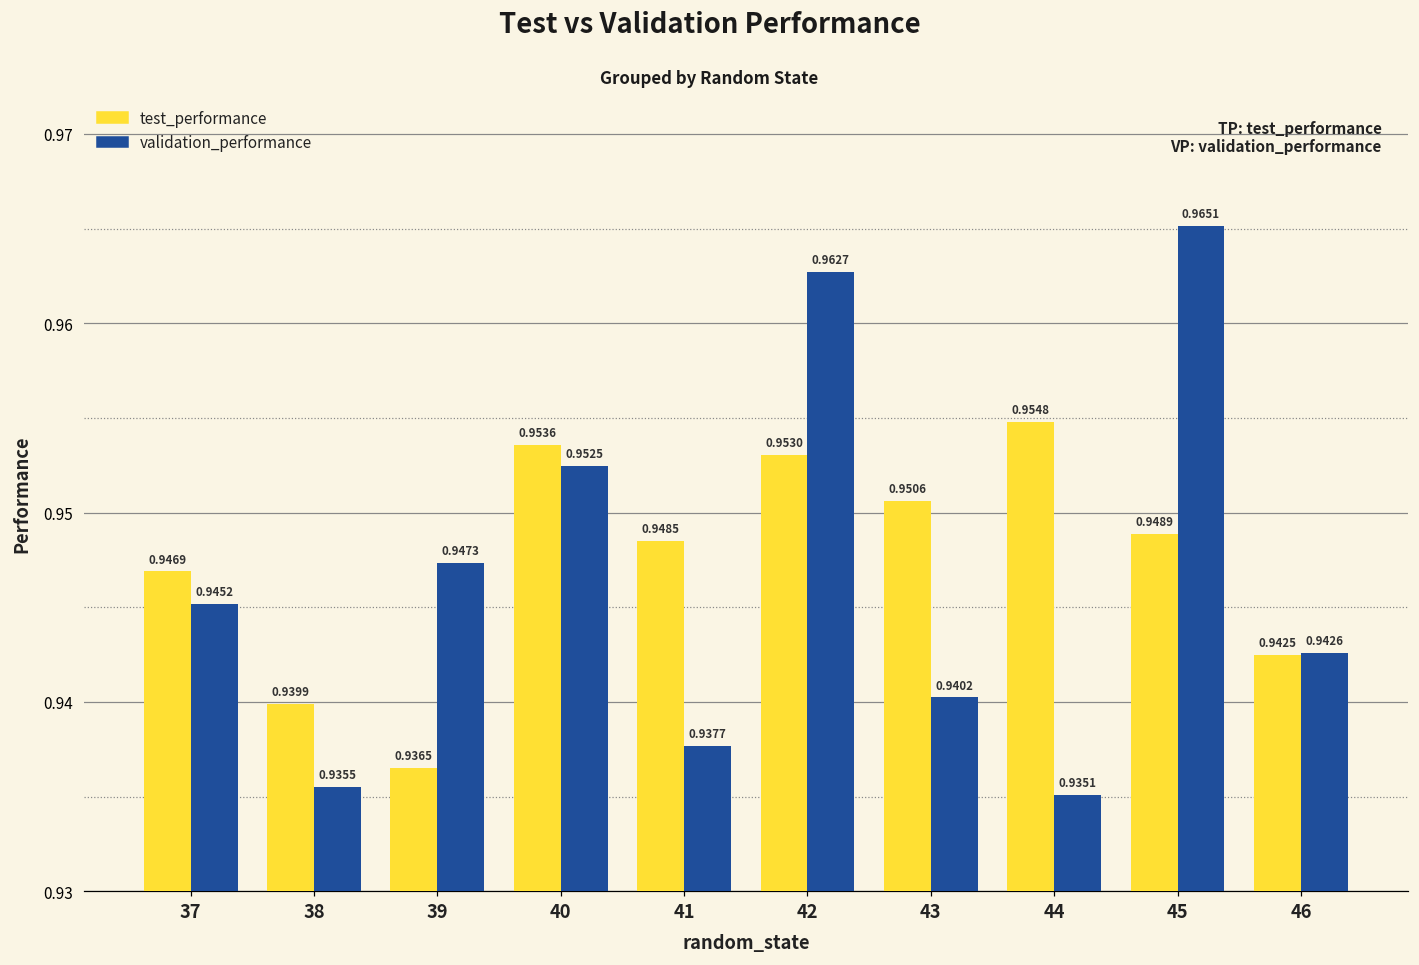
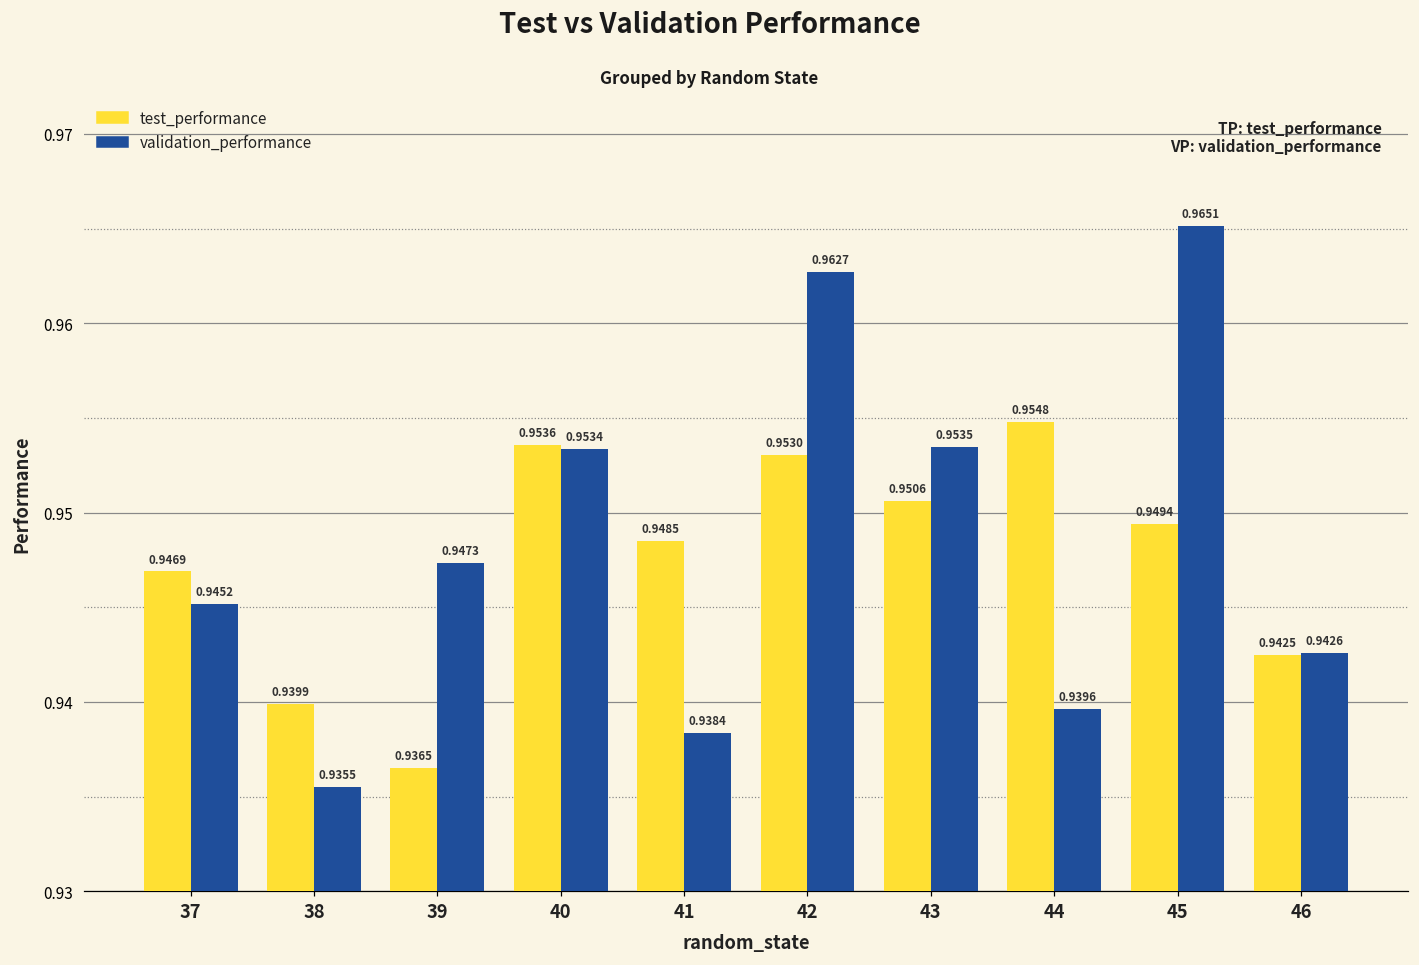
validation_performance, 40: 0.9525 -> 0.9534
validation_performance, 41: 0.9377 -> 0.9384
validation_performance, 43: 0.9402 -> 0.9535
validation_performance, 44: 0.9351 -> 0.9396
test_performance, 45: 0.9489 -> 0.9494
